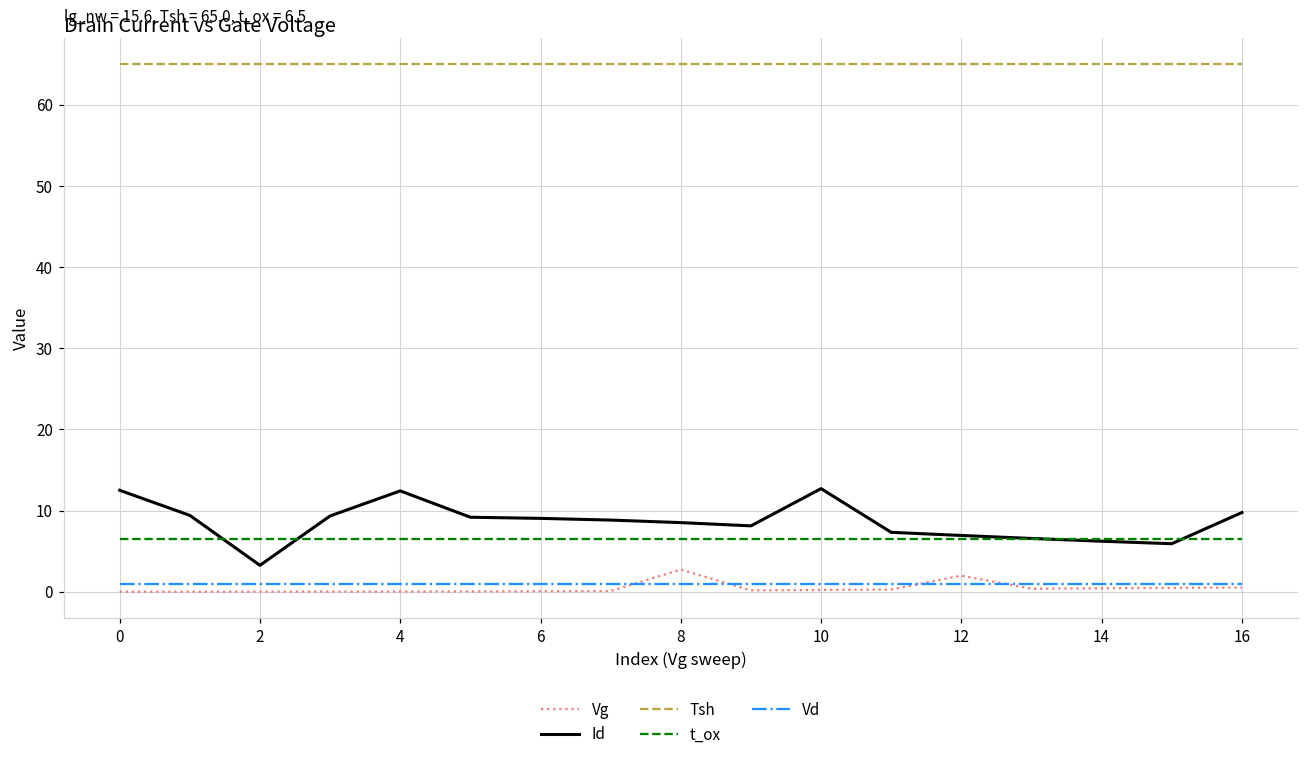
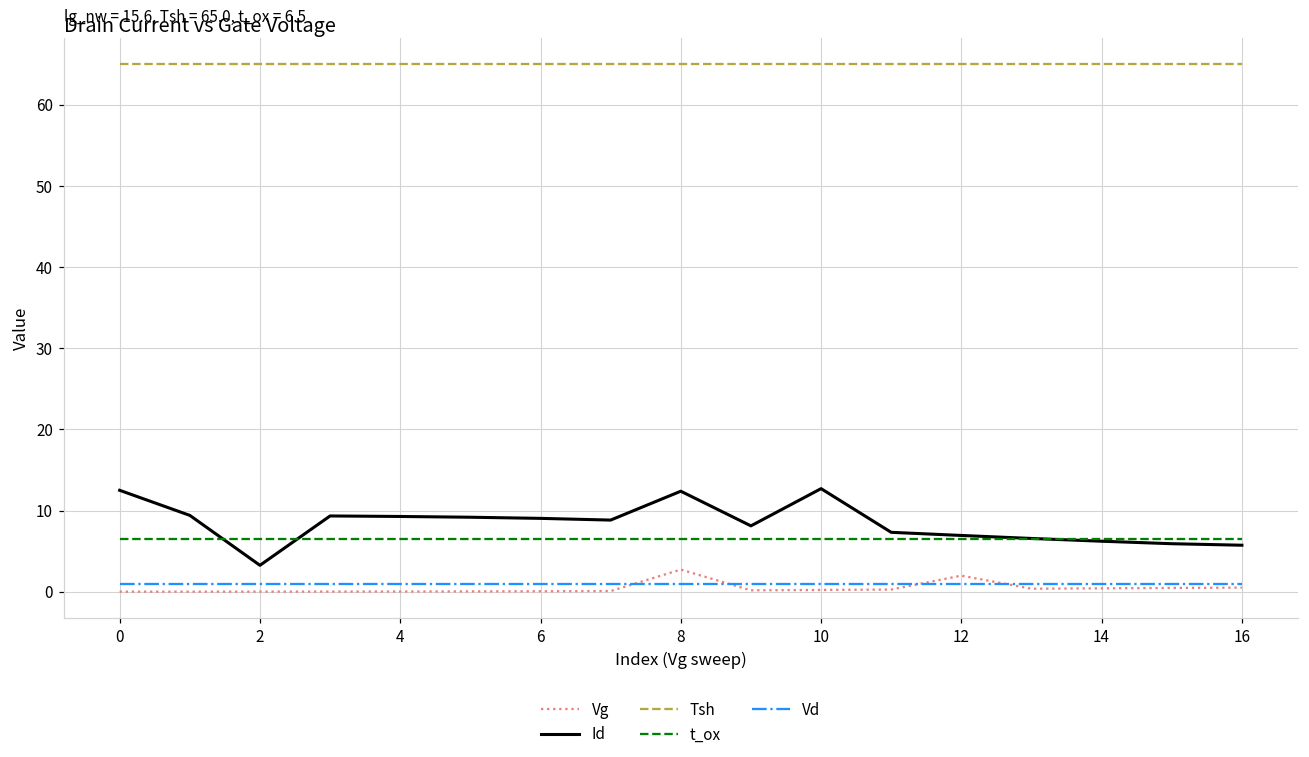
Id, 4: 12 -> 9
Id, 8: 9 -> 12
Id, 16: 10 -> 6
